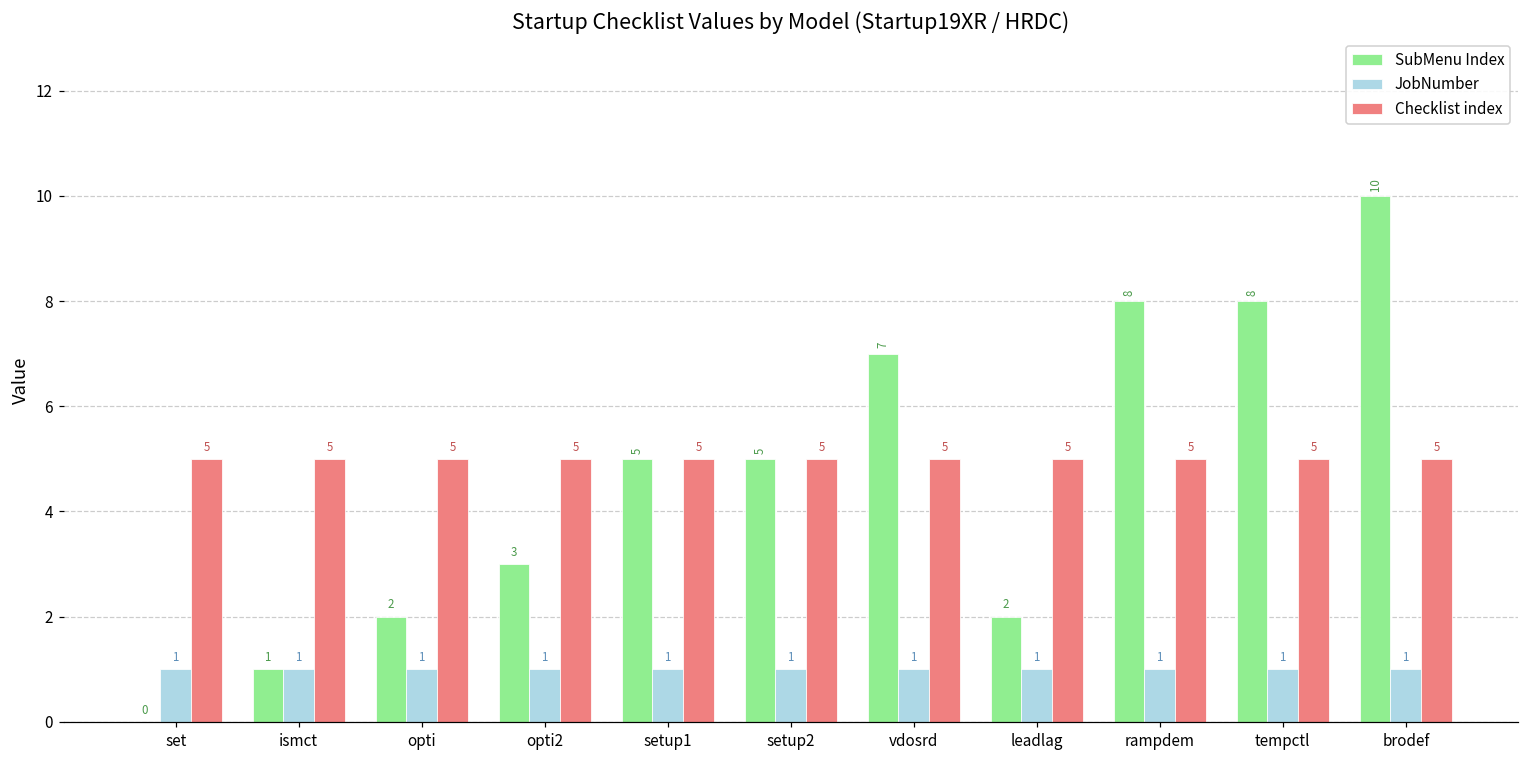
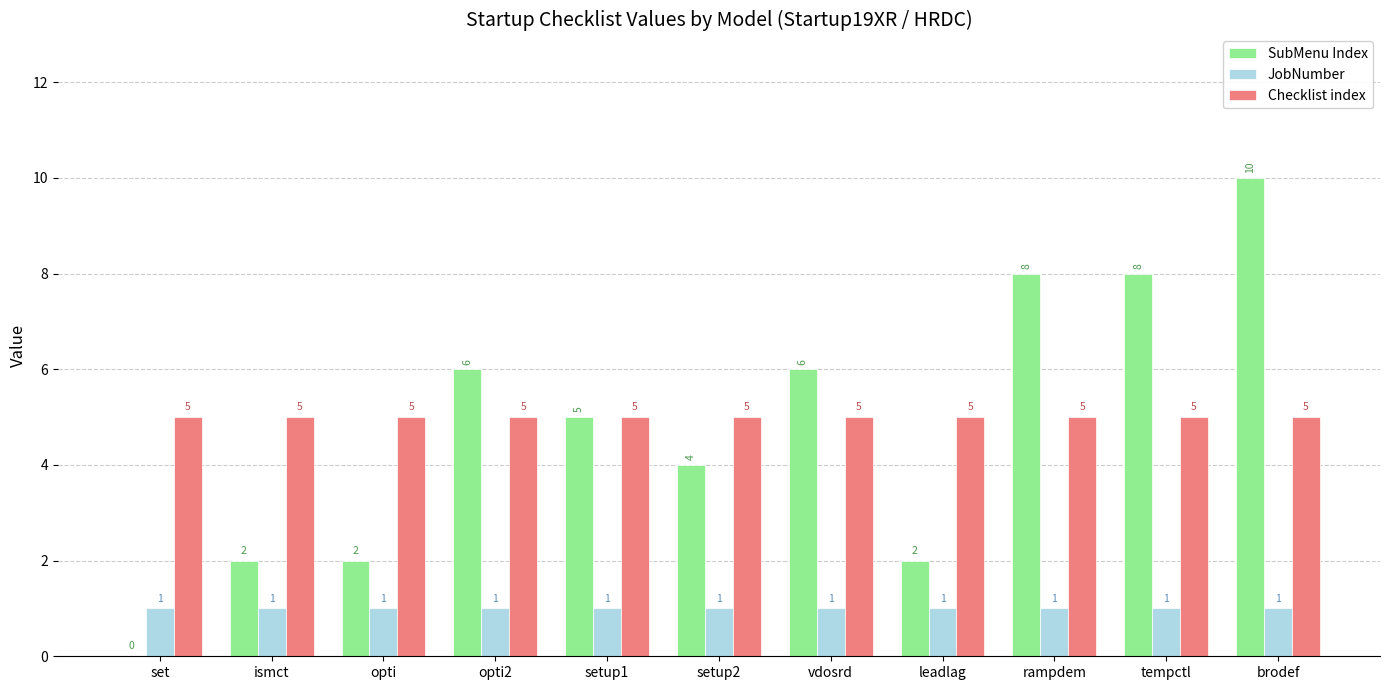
SubMenu Index, ismct: 1 -> 2
SubMenu Index, opti2: 3 -> 6
SubMenu Index, setup2: 5 -> 4
SubMenu Index, vdosrd: 7 -> 6
